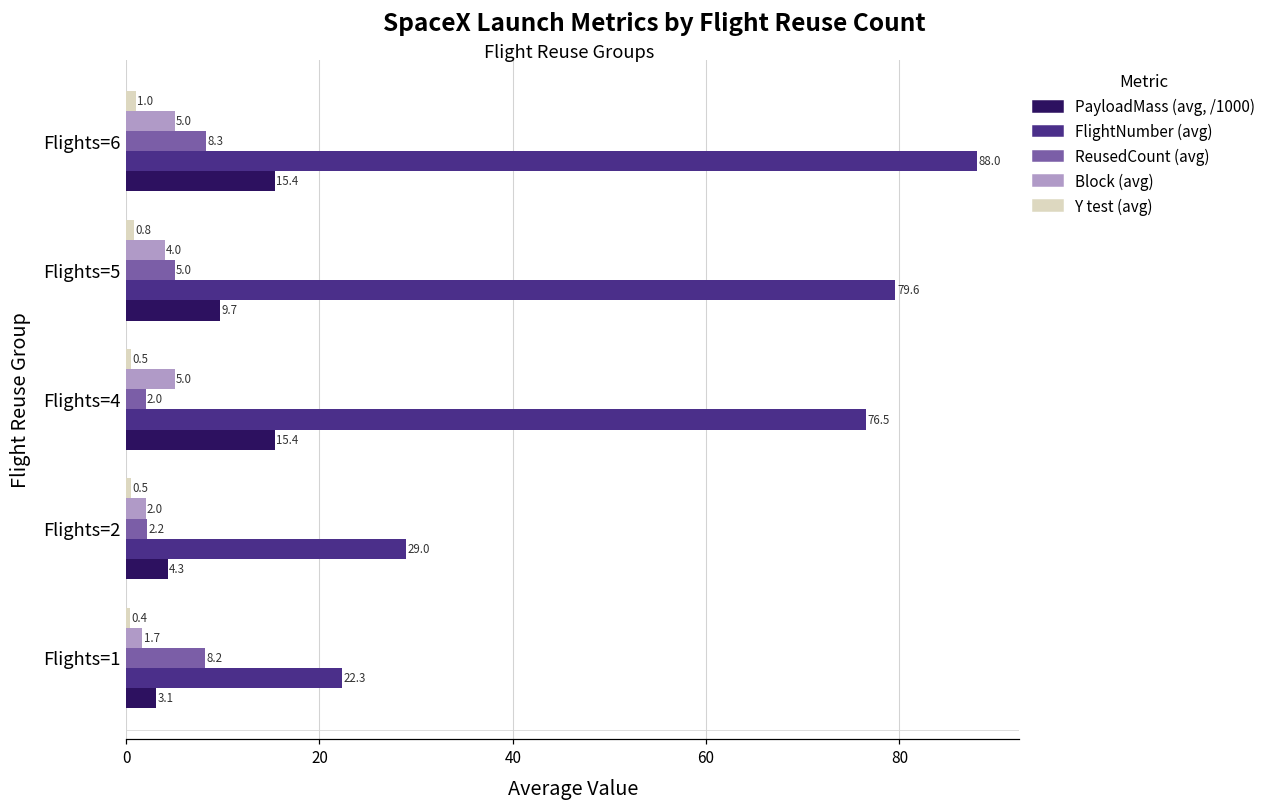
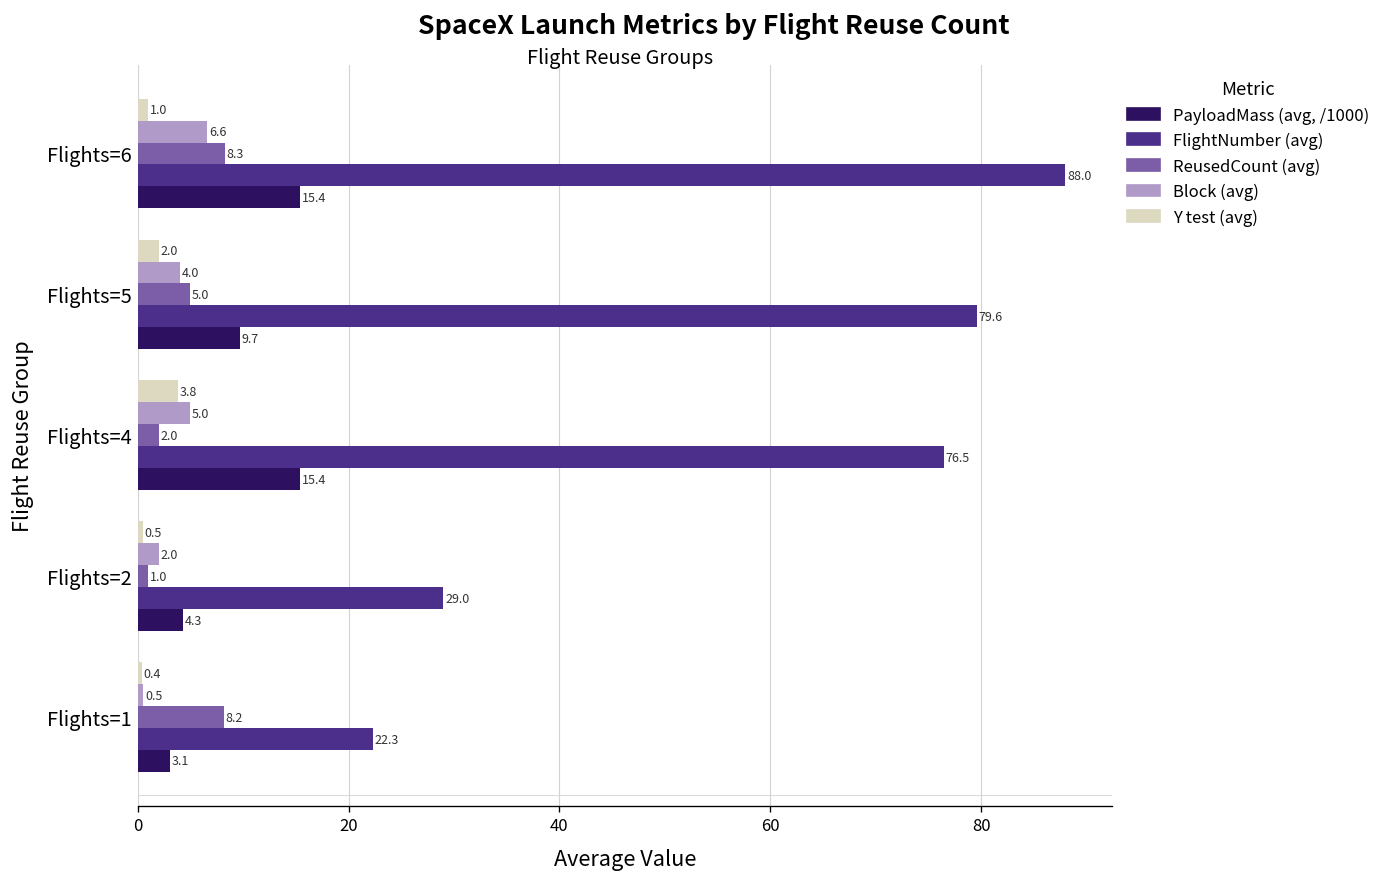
Block (avg), Flights=6: 5.0 -> 6.6
Y test (avg), Flights=5: 0.8 -> 2.0
Y test (avg), Flights=4: 0.5 -> 3.8
ReusedCount (avg), Flights=2: 2.2 -> 1.0
Block (avg), Flights=1: 1.7 -> 0.5
